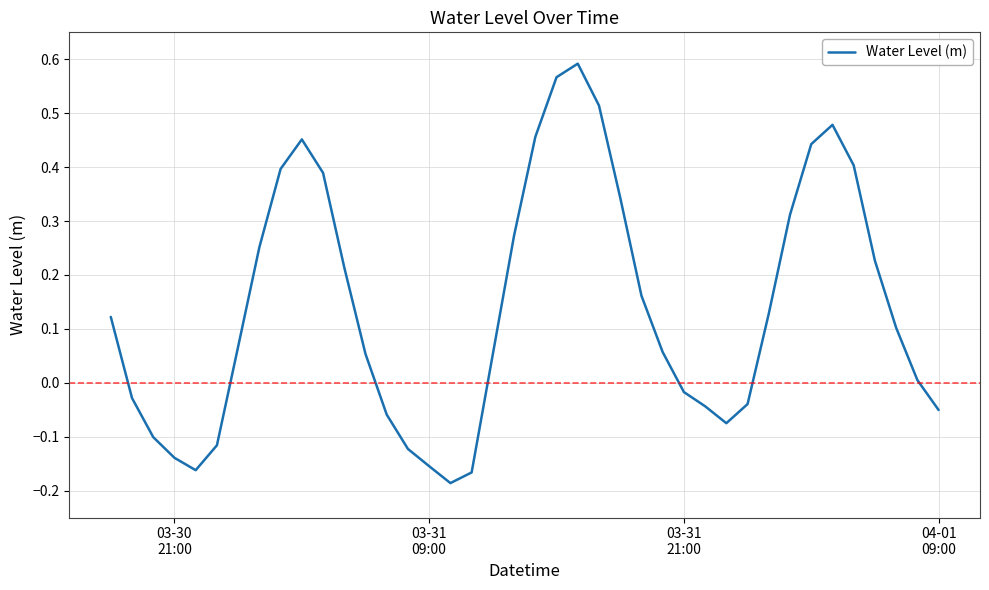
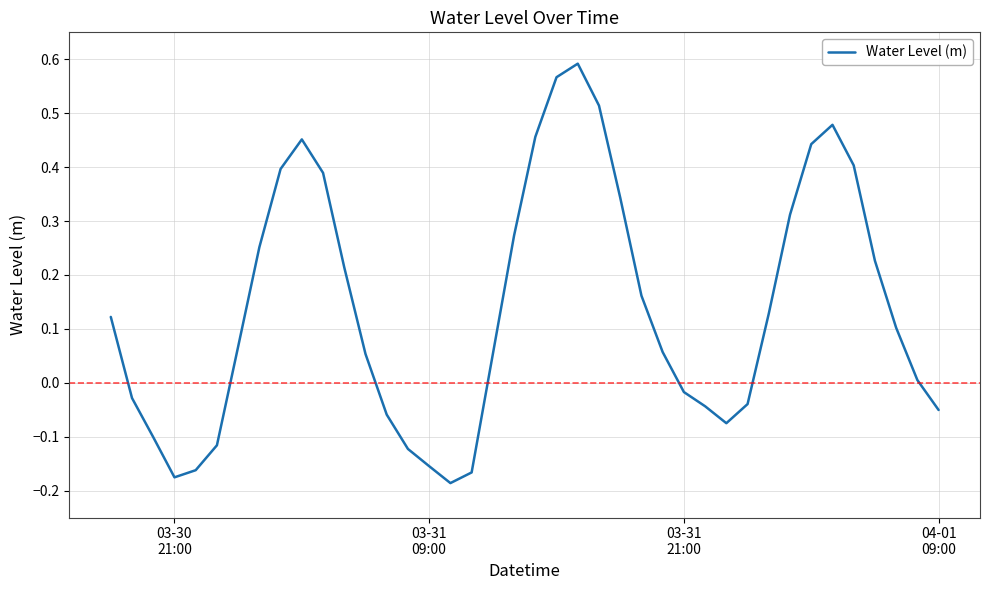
03-30 21:00: -0.14 -> -0.18
